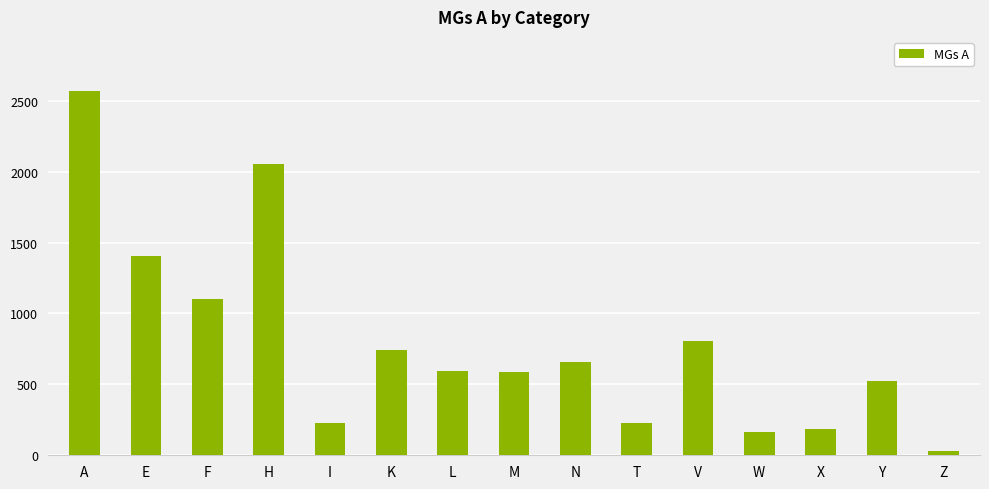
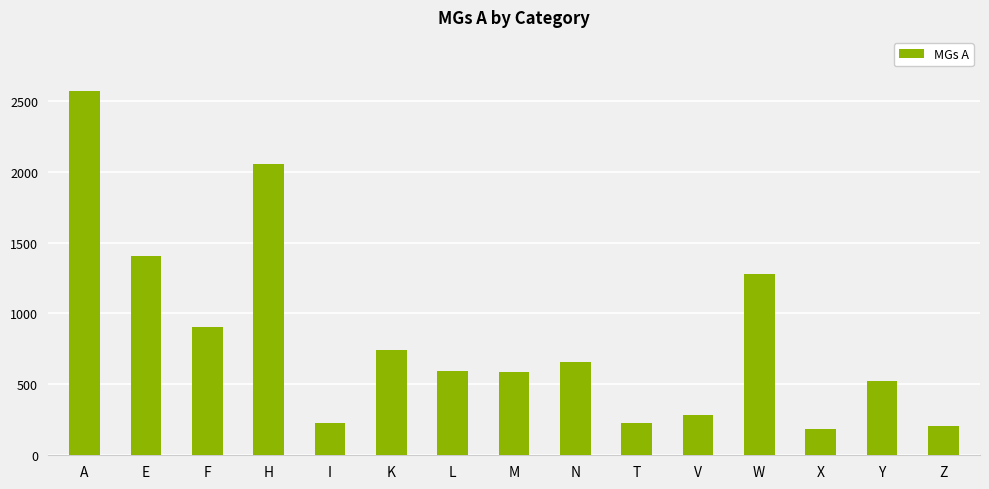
F: 1100 -> 910
V: 800 -> 280
W: 160 -> 1280
Z: 30 -> 210
